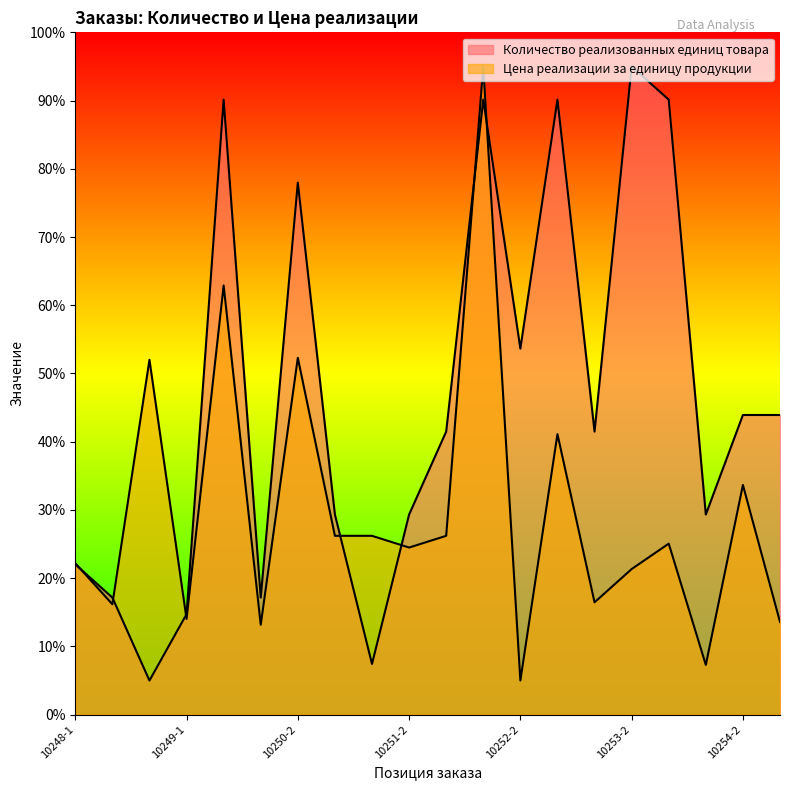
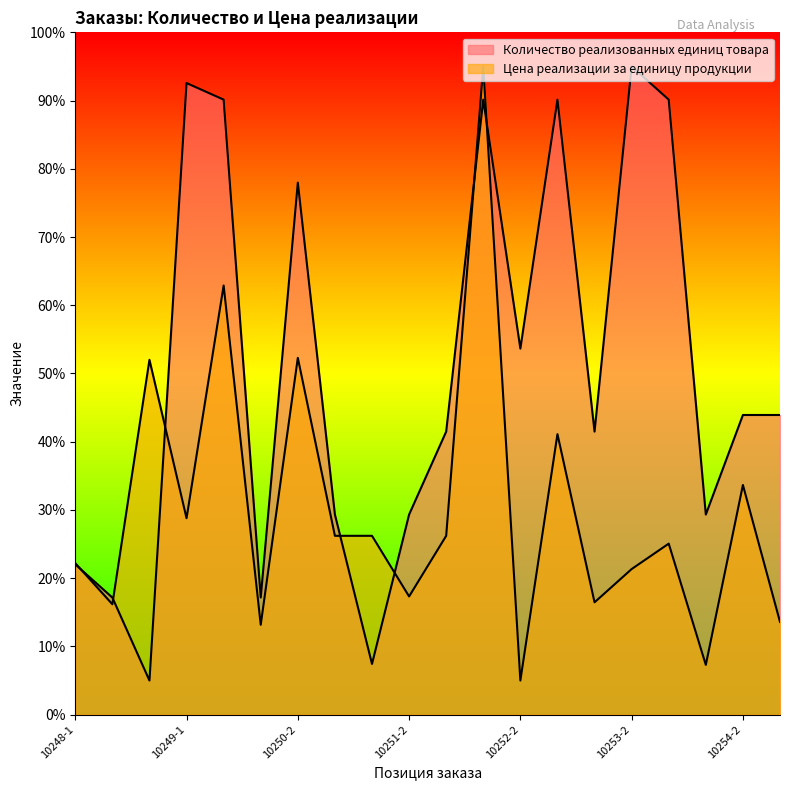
Количество реализованных единиц товара, 10249-1: 15% -> 93%
Цена реализации за единицу продукции, 10249-1: 14% -> 29%
Цена реализации за единицу продукции, 10251-2: 24% -> 17%
